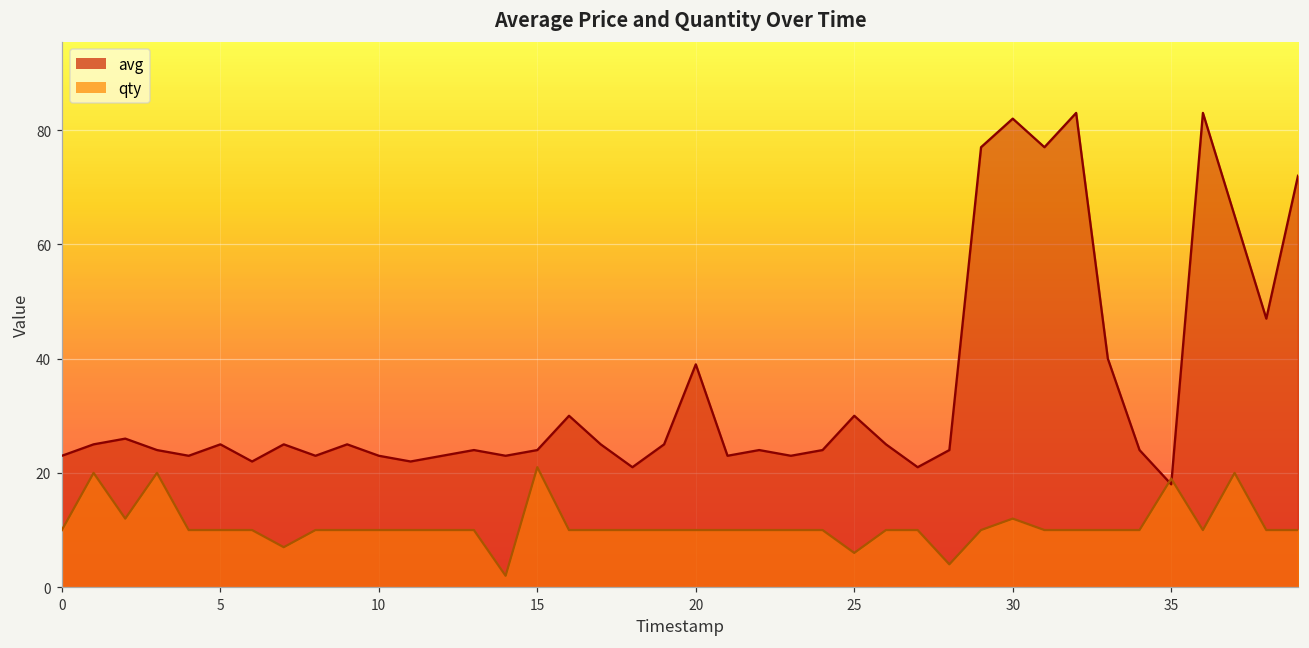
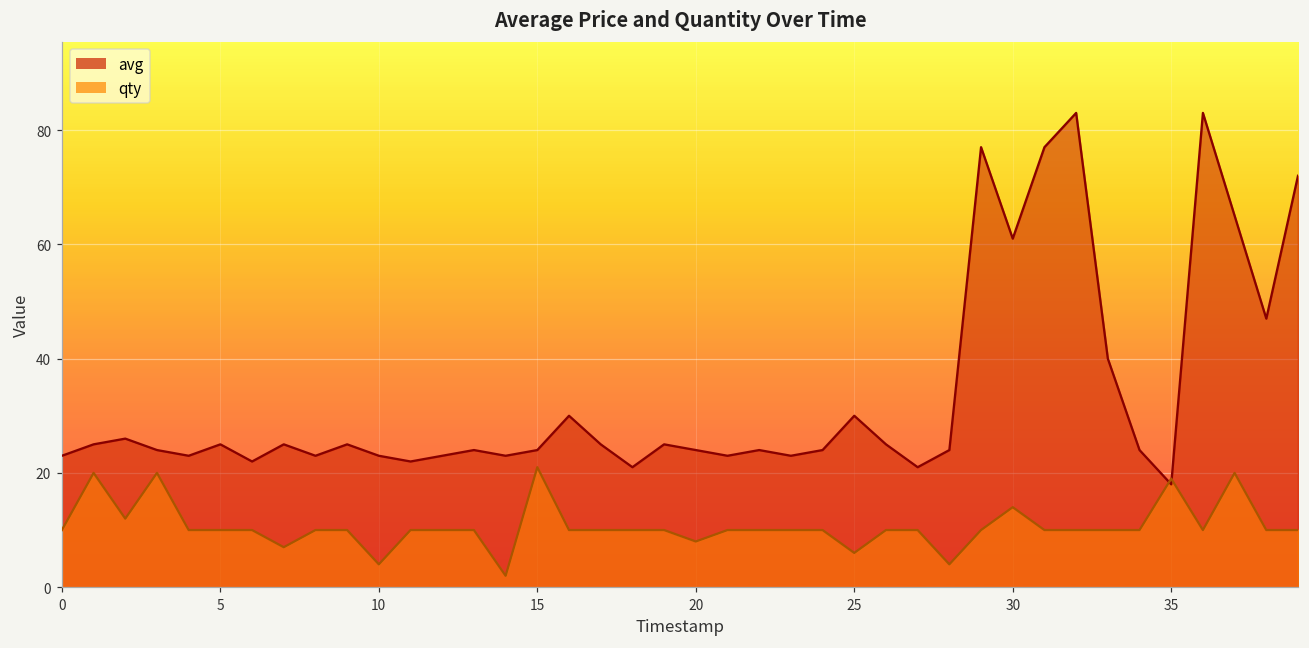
qty, 10: 10 -> 4
avg, 20: 39 -> 24
qty, 20: 10 -> 8
avg, 30: 82 -> 61
qty, 30: 12 -> 14
